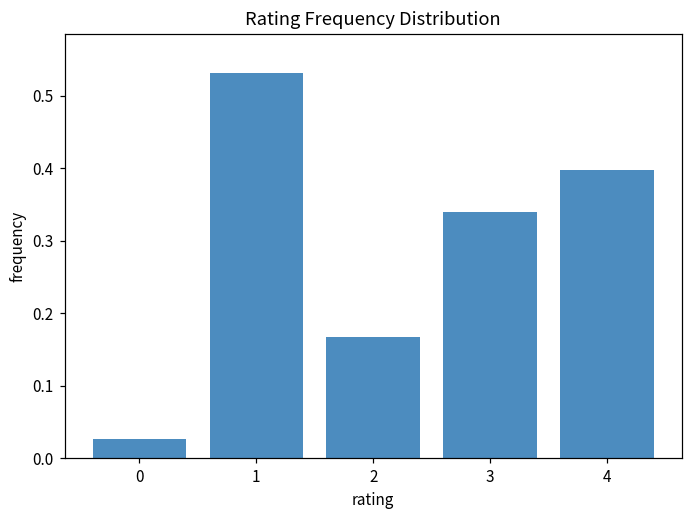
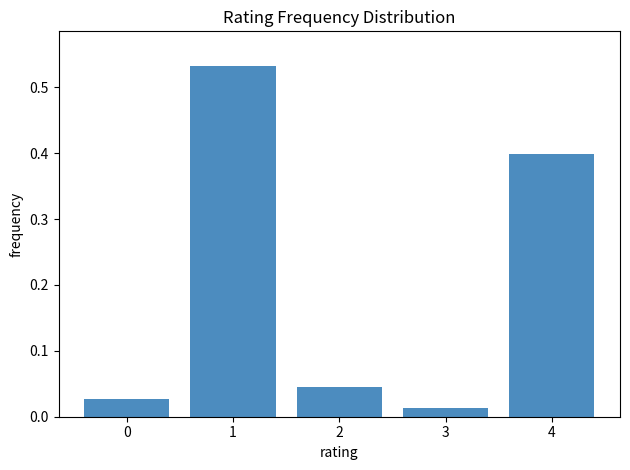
2: 0.17 -> 0.05
3: 0.34 -> 0.01
